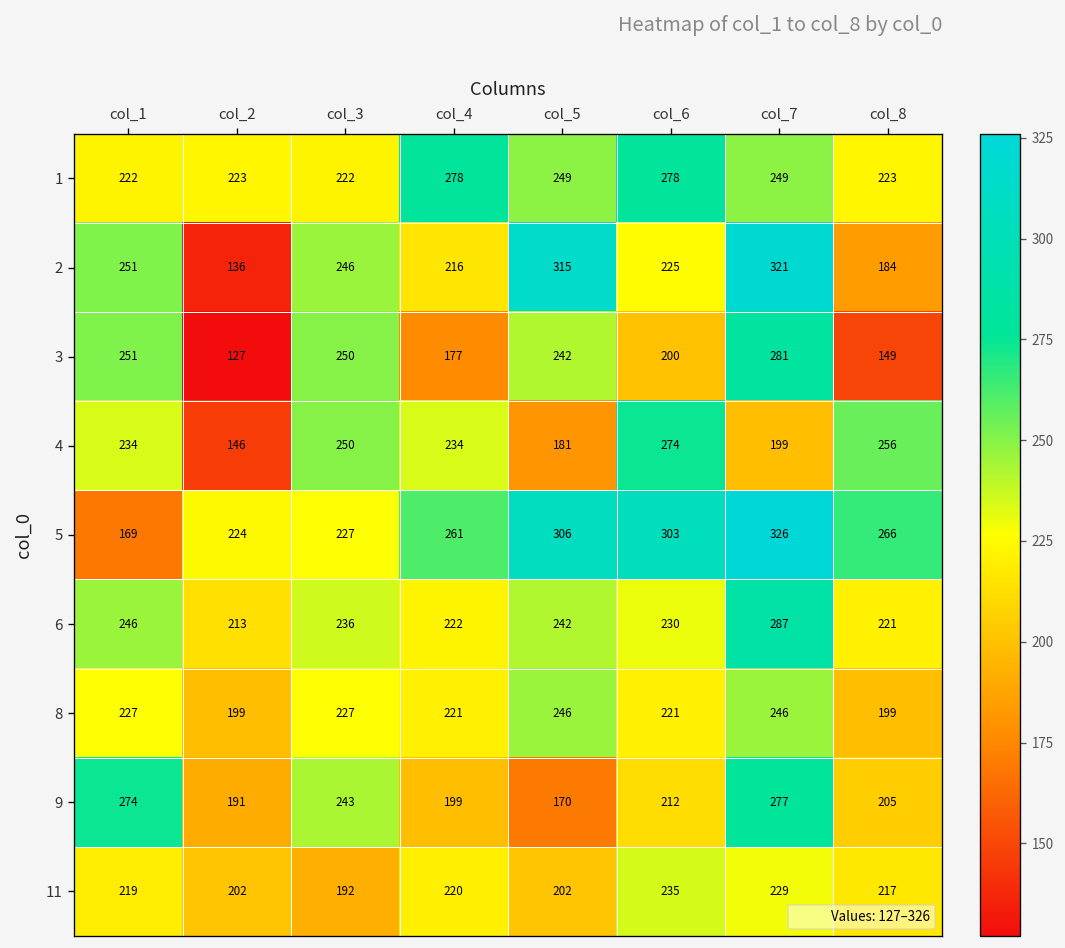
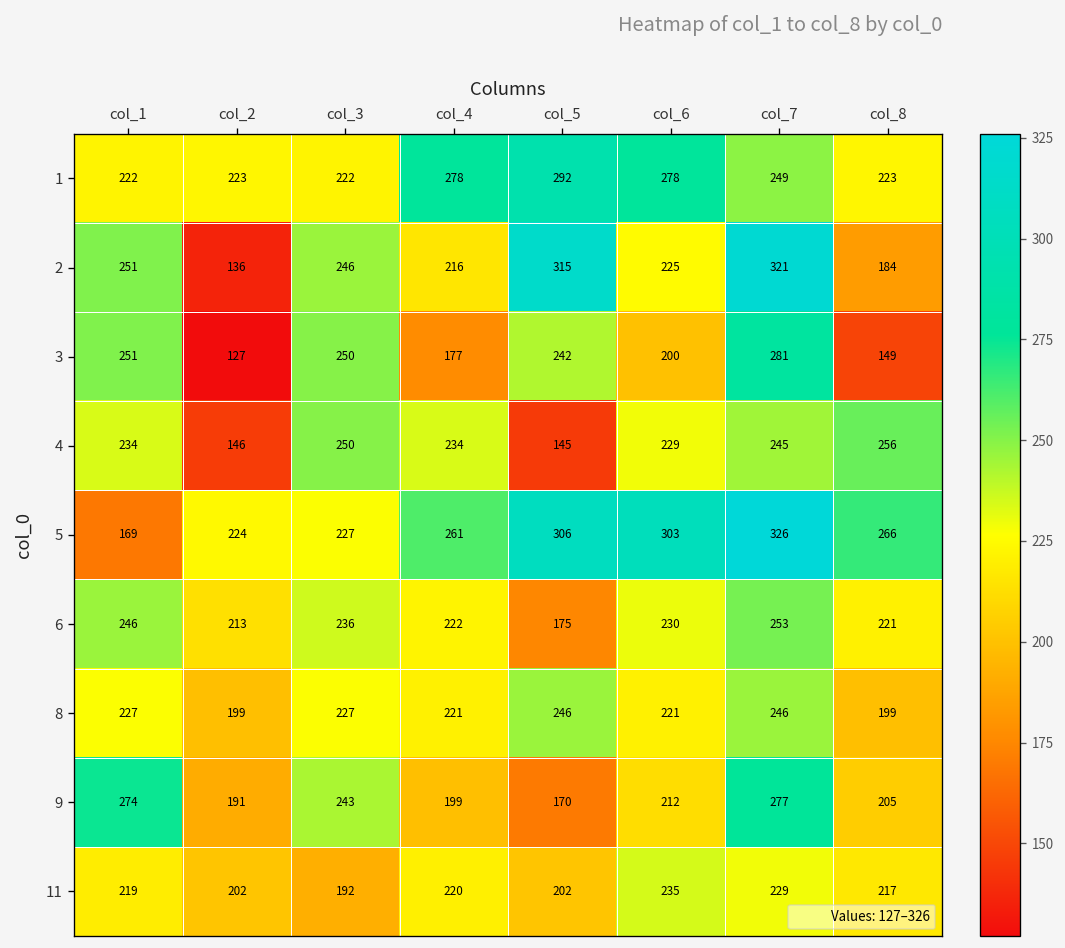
1, col_5: 249 -> 292
4, col_5: 181 -> 145
4, col_6: 274 -> 229
4, col_7: 199 -> 245
6, col_5: 242 -> 175
6, col_7: 287 -> 253
